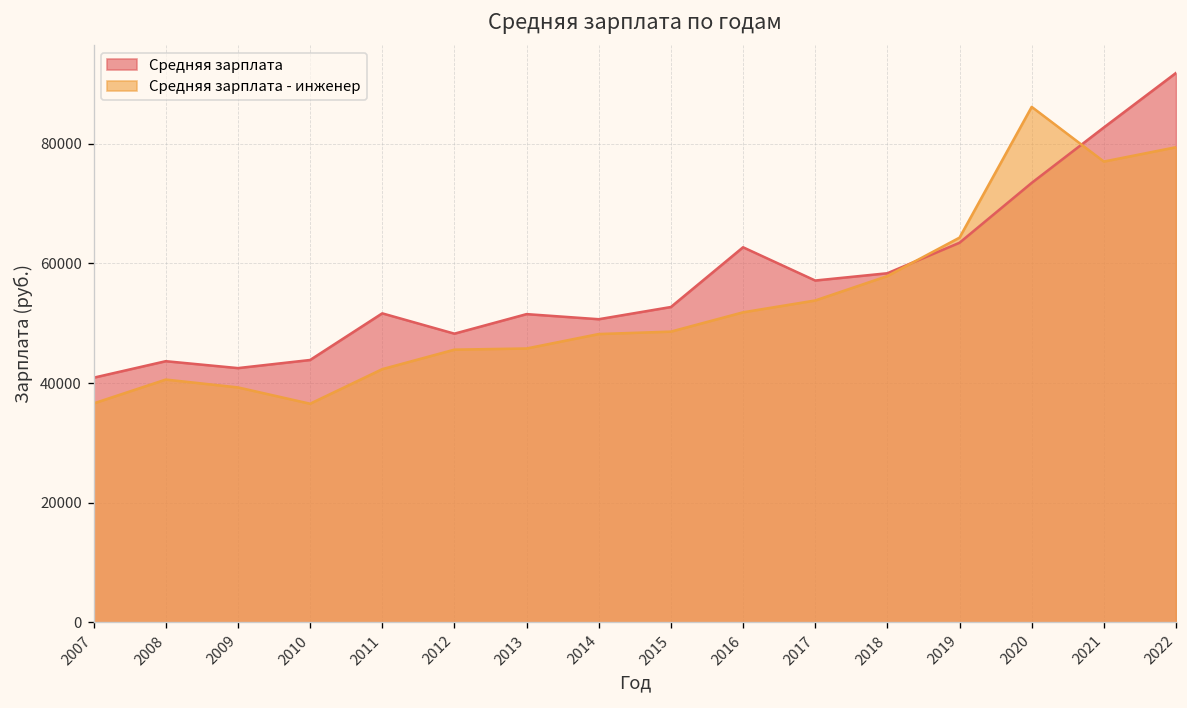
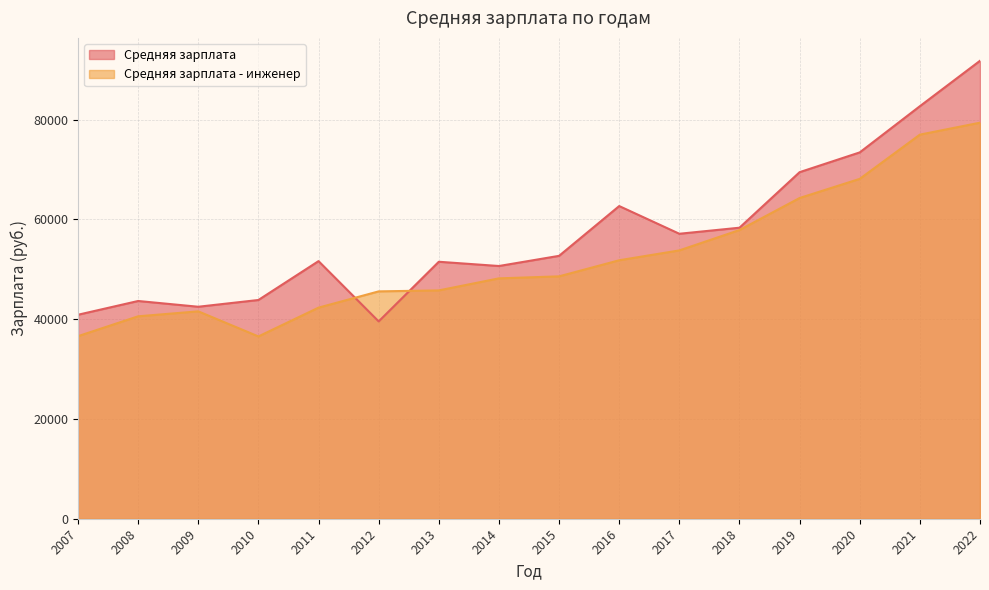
Средняя зарплата - инженер, 2009: 39000 -> 42000
Средняя зарплата, 2012: 48000 -> 40000
Средняя зарплата, 2019: 63000 -> 69000
Средняя зарплата - инженер, 2020: 86000 -> 68000
